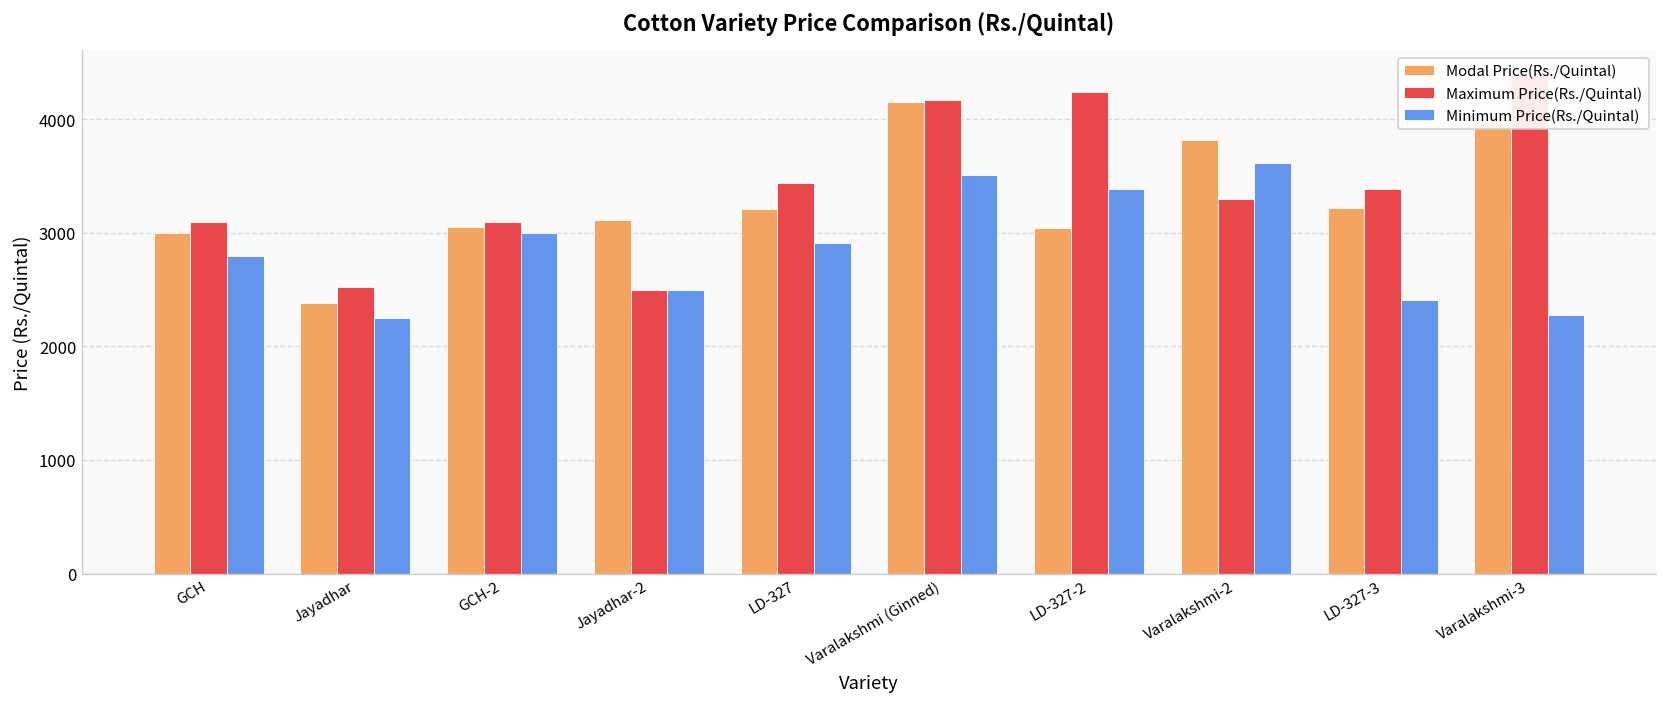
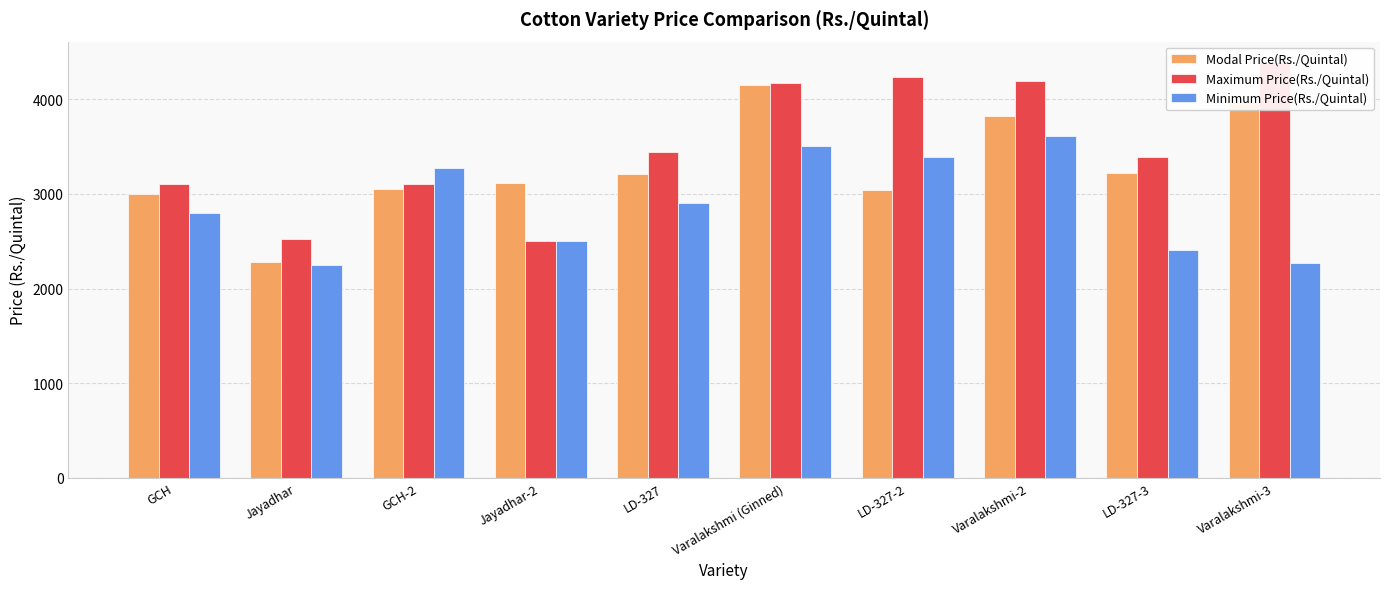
Modal Price(Rs./Quintal), Jayadhar: 2400 -> 2300
Minimum Price(Rs./Quintal), GCH-2: 3000 -> 3300
Maximum Price(Rs./Quintal), Varalakshmi-2: 3300 -> 4200
